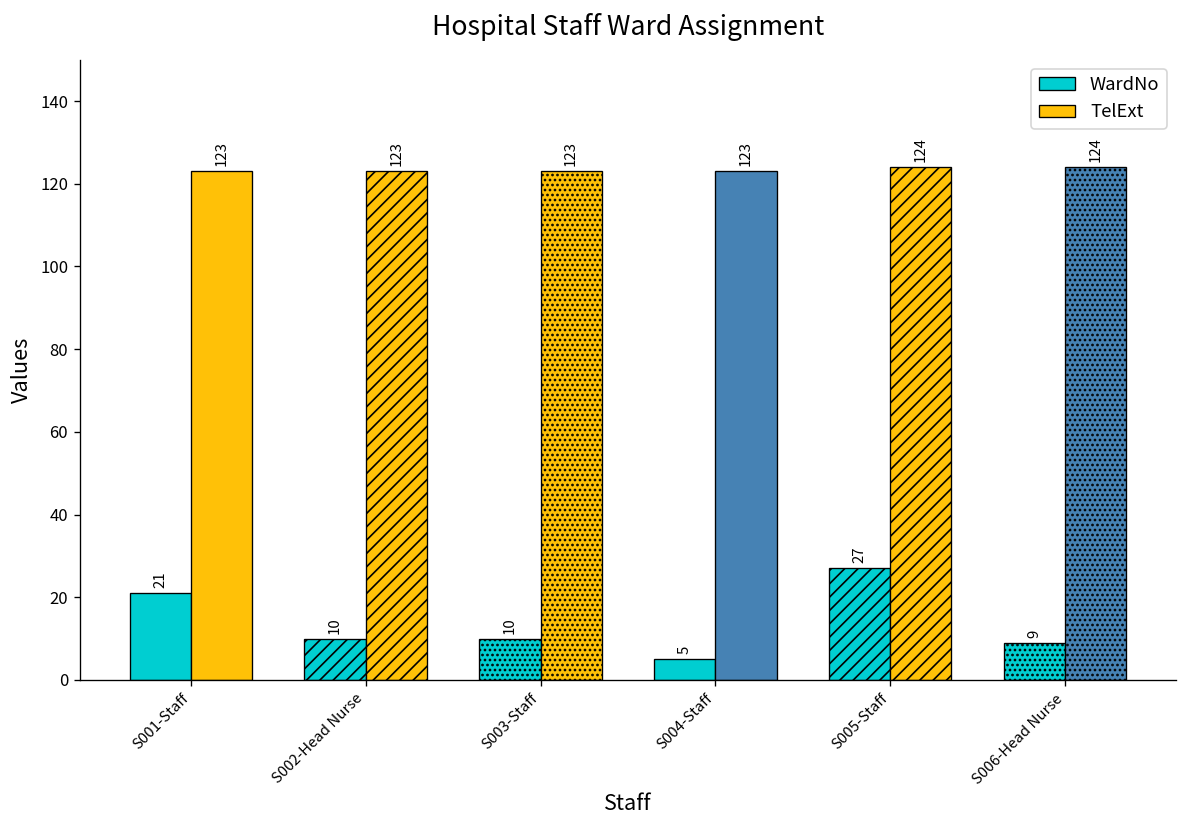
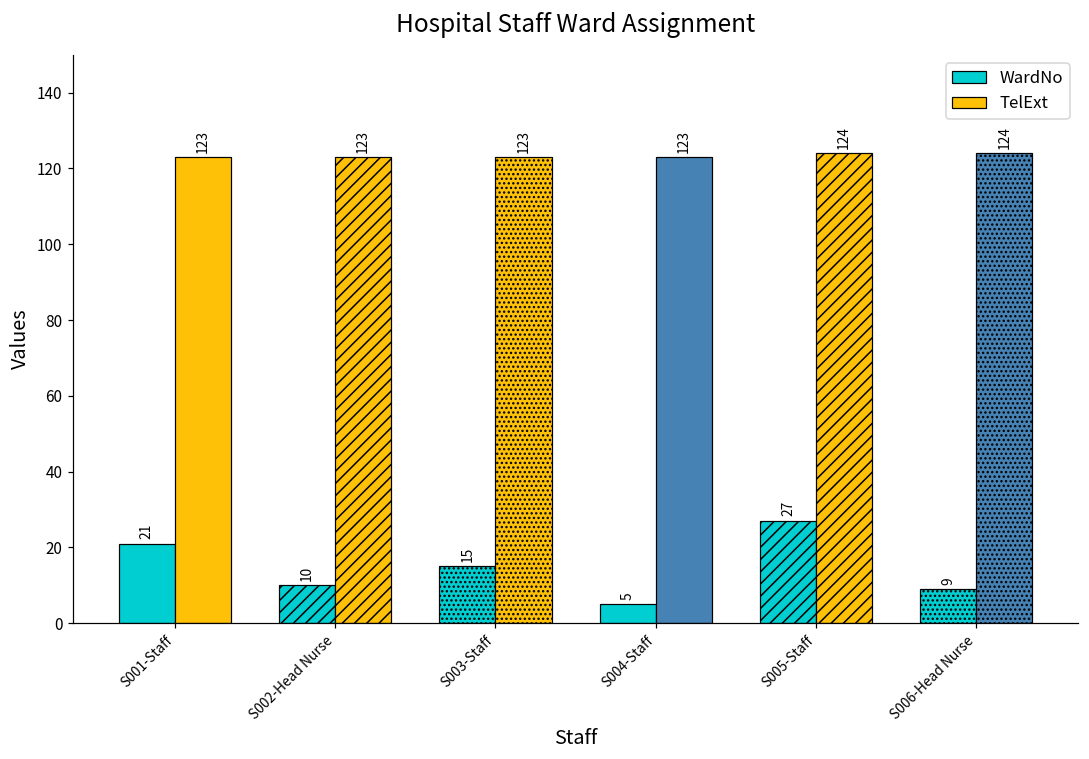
WardNo, S003-Staff: 10 -> 15
